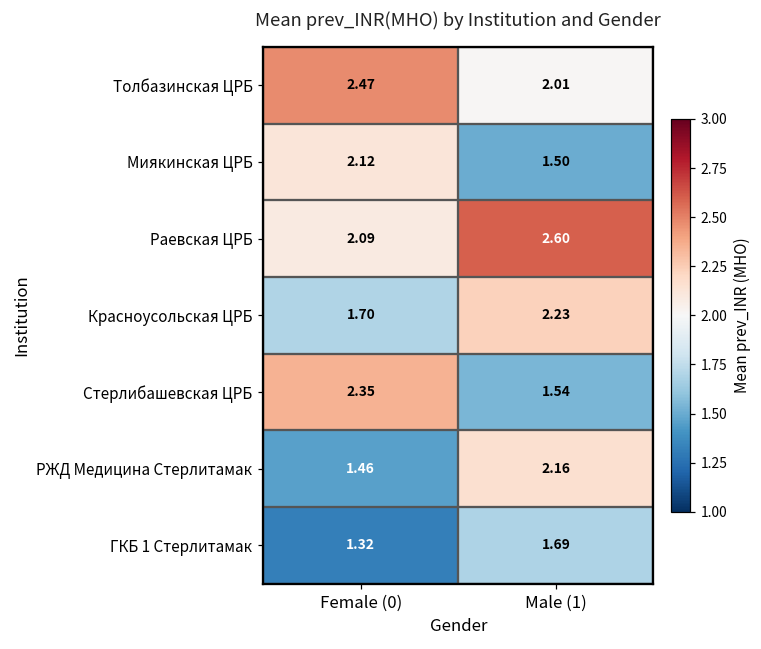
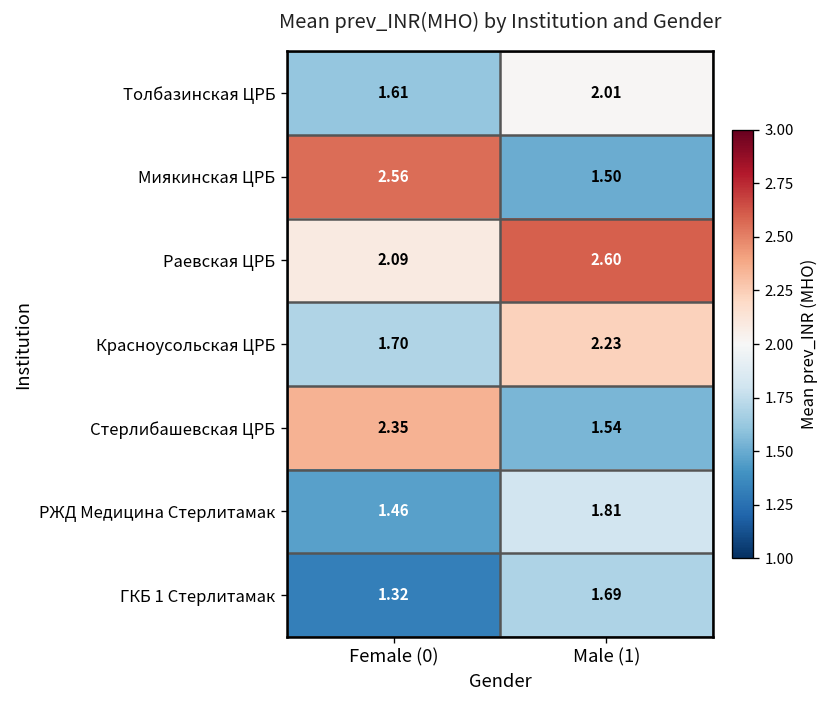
Толбазинская ЦРБ, Female (0): 2.47 -> 1.61
Миякинская ЦРБ, Female (0): 2.12 -> 2.56
РЖД Медицина Стерлитамак, Male (1): 2.16 -> 1.81
